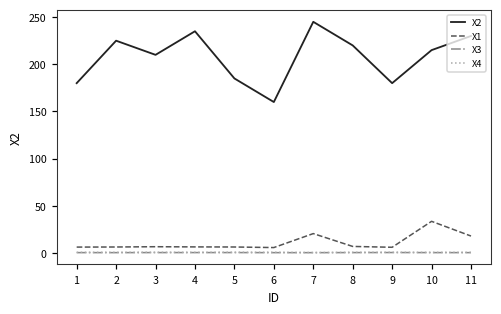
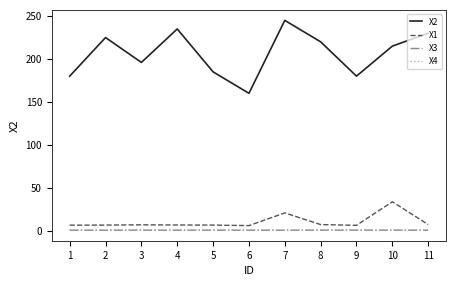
X2, 3: 210 -> 200
X1, 11: 20 -> 10
